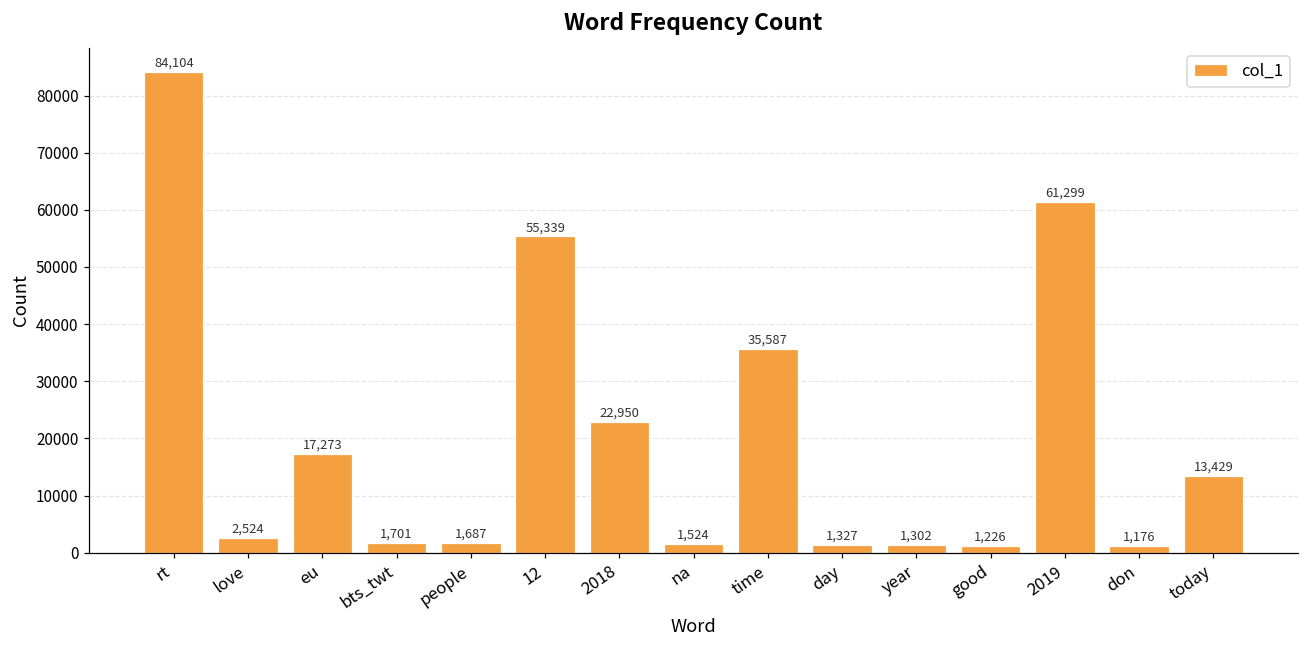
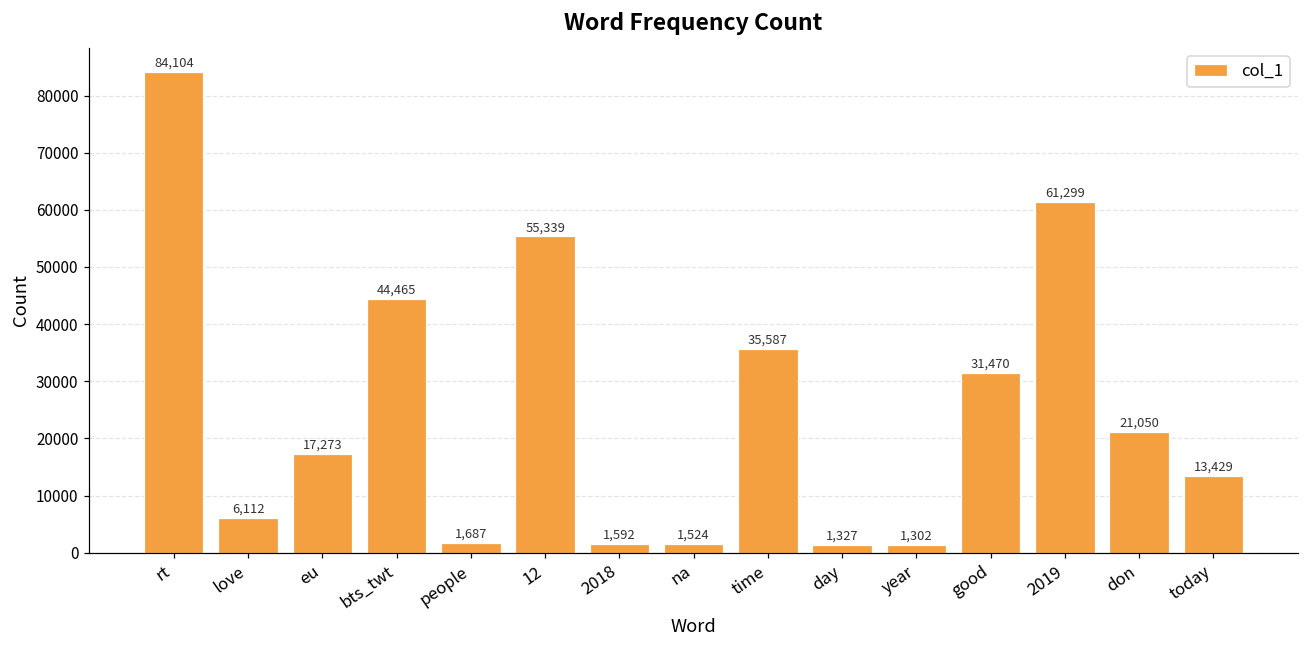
love: 2,524 -> 6,112
bts_twt: 1,701 -> 44,465
2018: 22,950 -> 1,592
good: 1,226 -> 31,470
don: 1,176 -> 21,050
